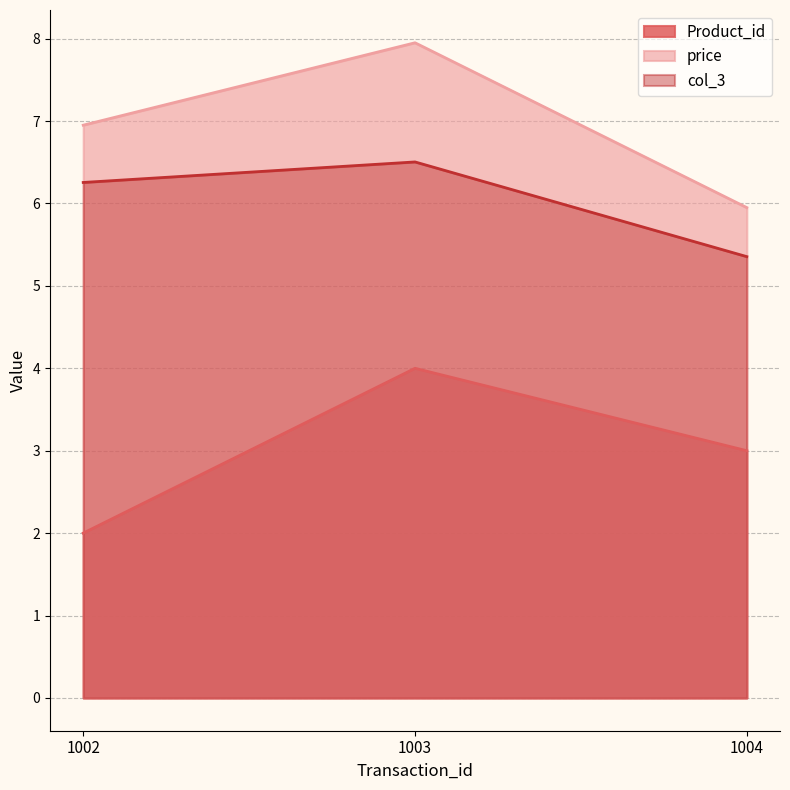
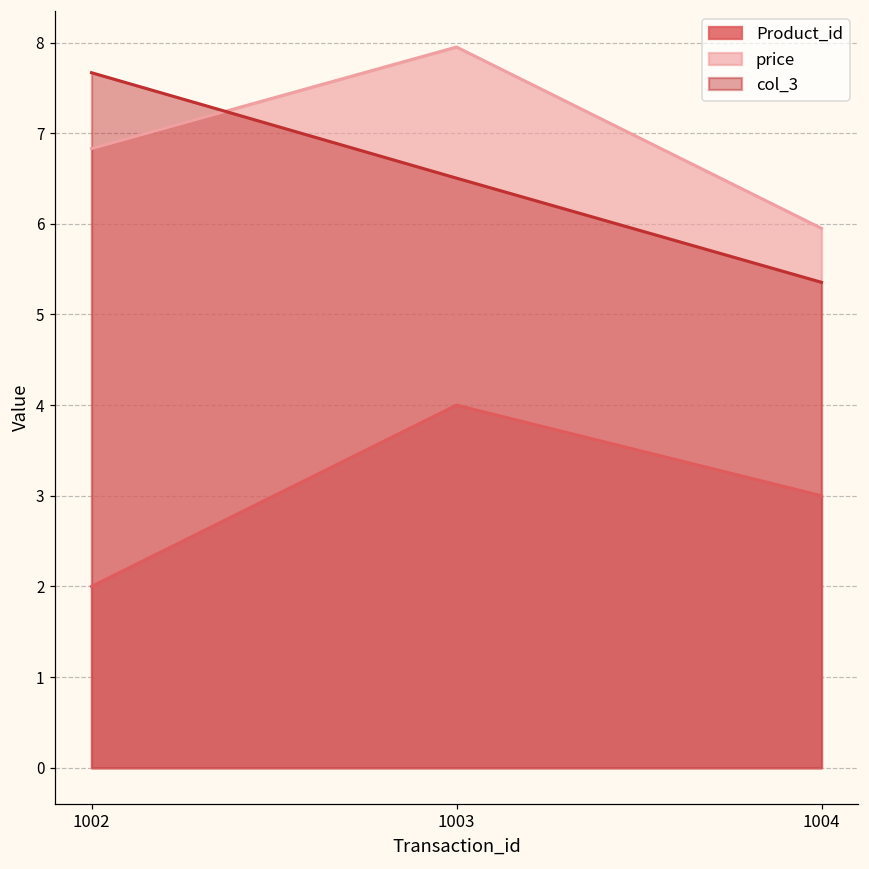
price, 1002: 7.0 -> 6.8
col_3, 1002: 6.3 -> 7.7
